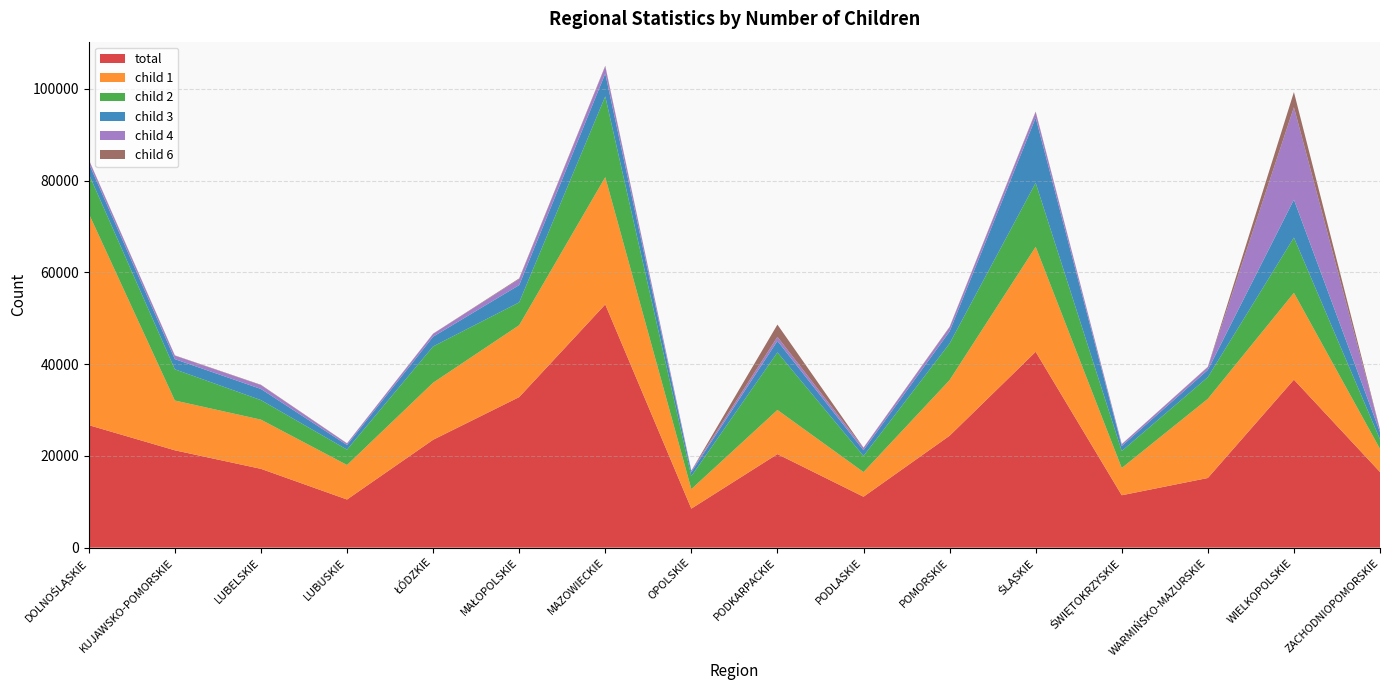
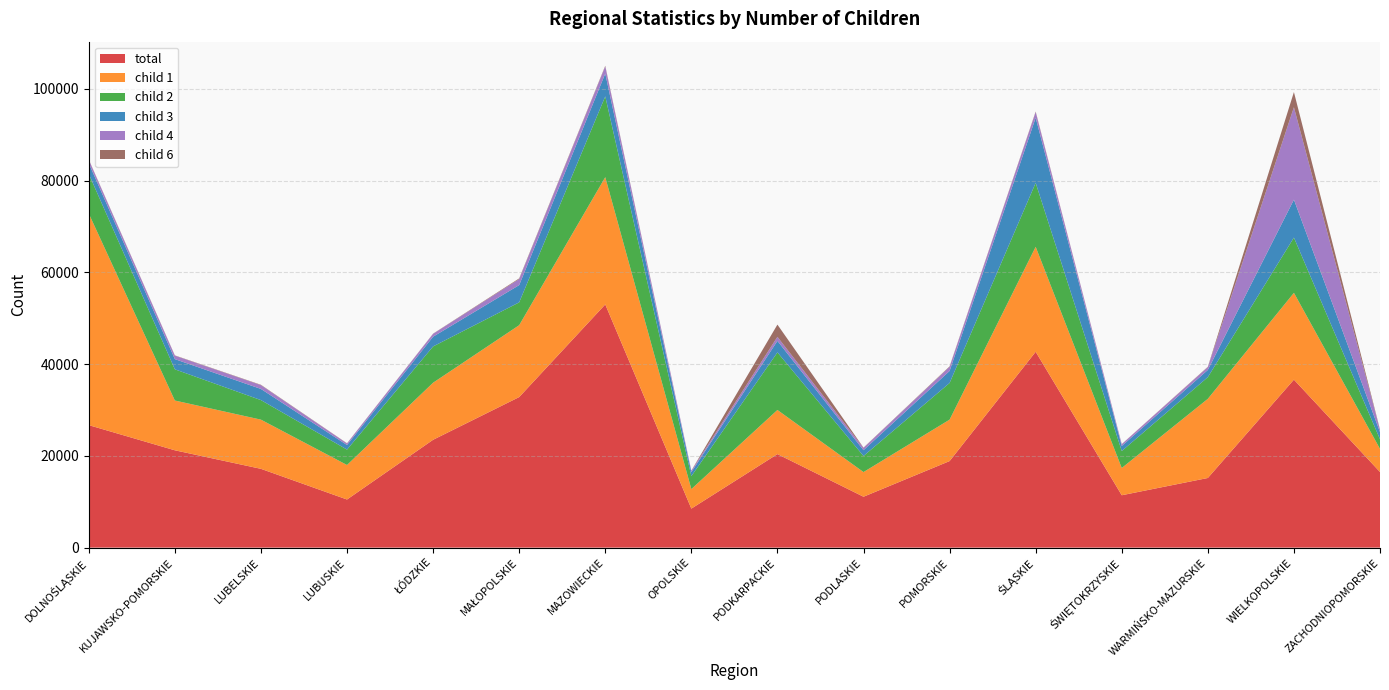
total, POMORSKIE: 24000 -> 19000
child 1, POMORSKIE: 12000 -> 9000
